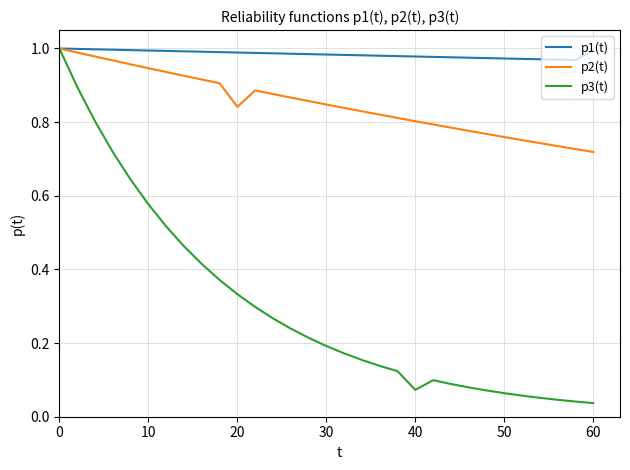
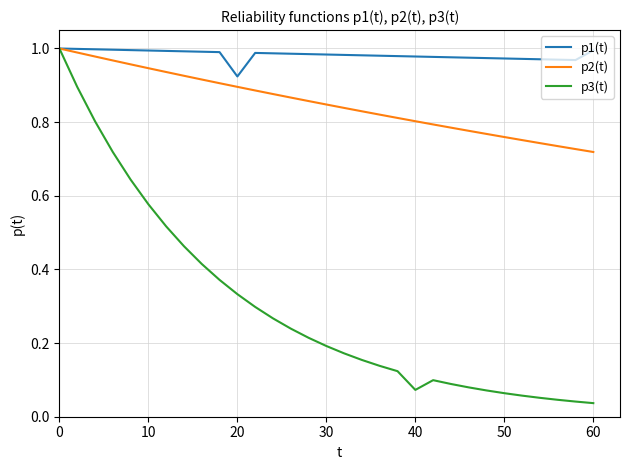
p1(t), 20: 0.99 -> 0.92
p2(t), 20: 0.84 -> 0.90
